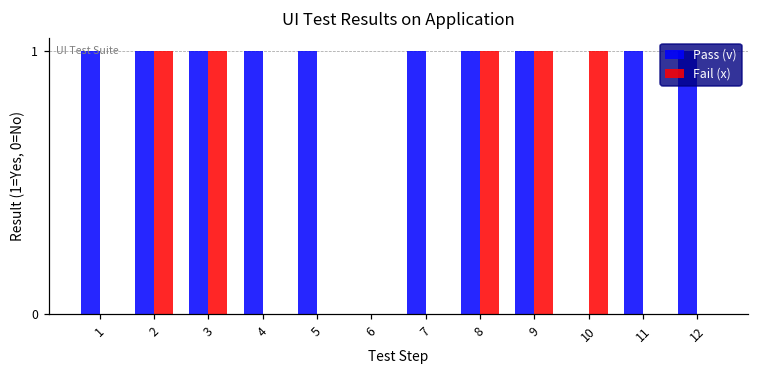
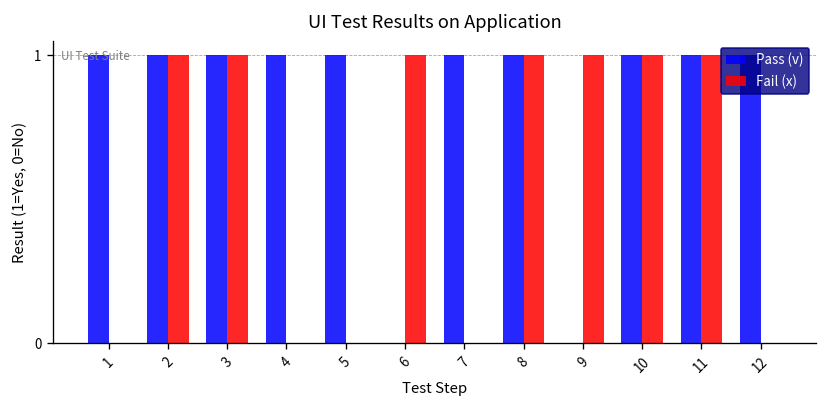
Fail (x), 6: 0 -> 1
Pass (v), 9: 1 -> 0
Pass (v), 10: 0 -> 1
Fail (x), 11: 0 -> 1
